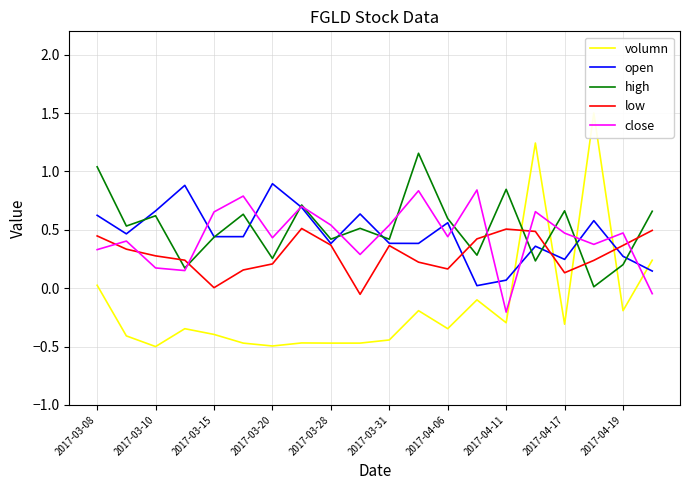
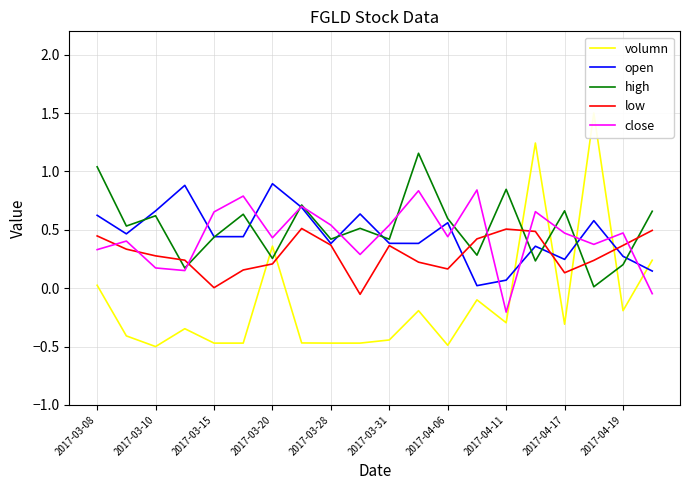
volumn, 2017-03-15: -0.40 -> -0.47
volumn, 2017-03-20: -0.50 -> 0.36
volumn, 2017-04-06: -0.35 -> -0.49
